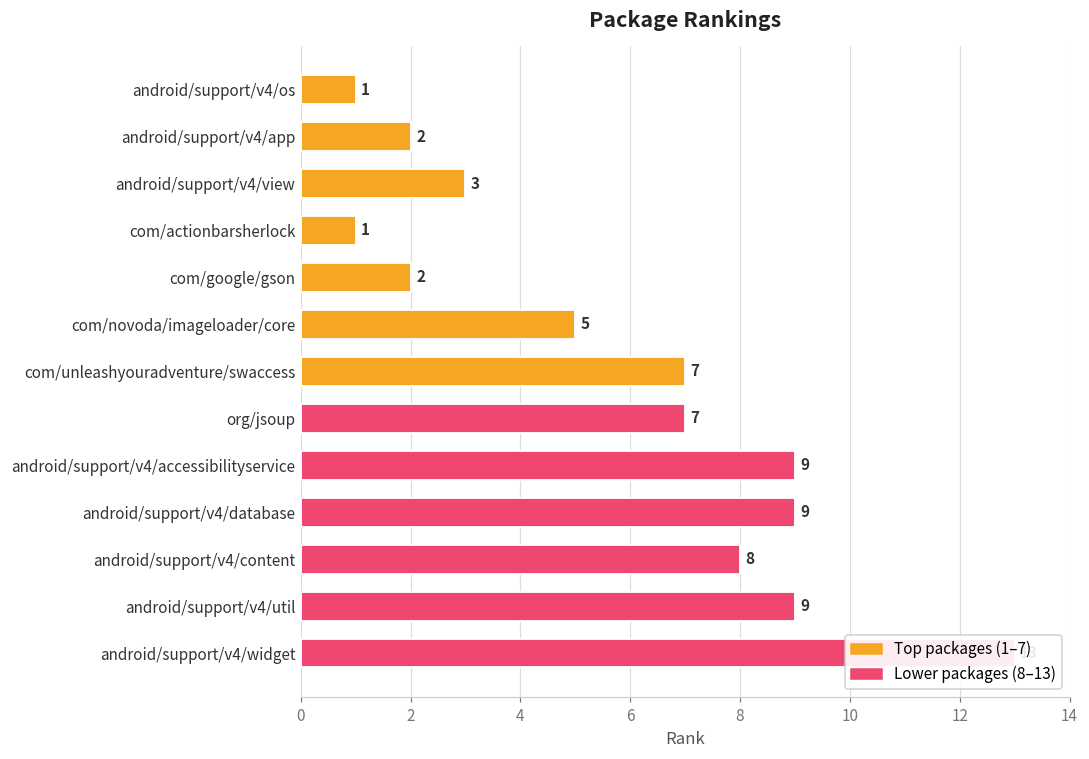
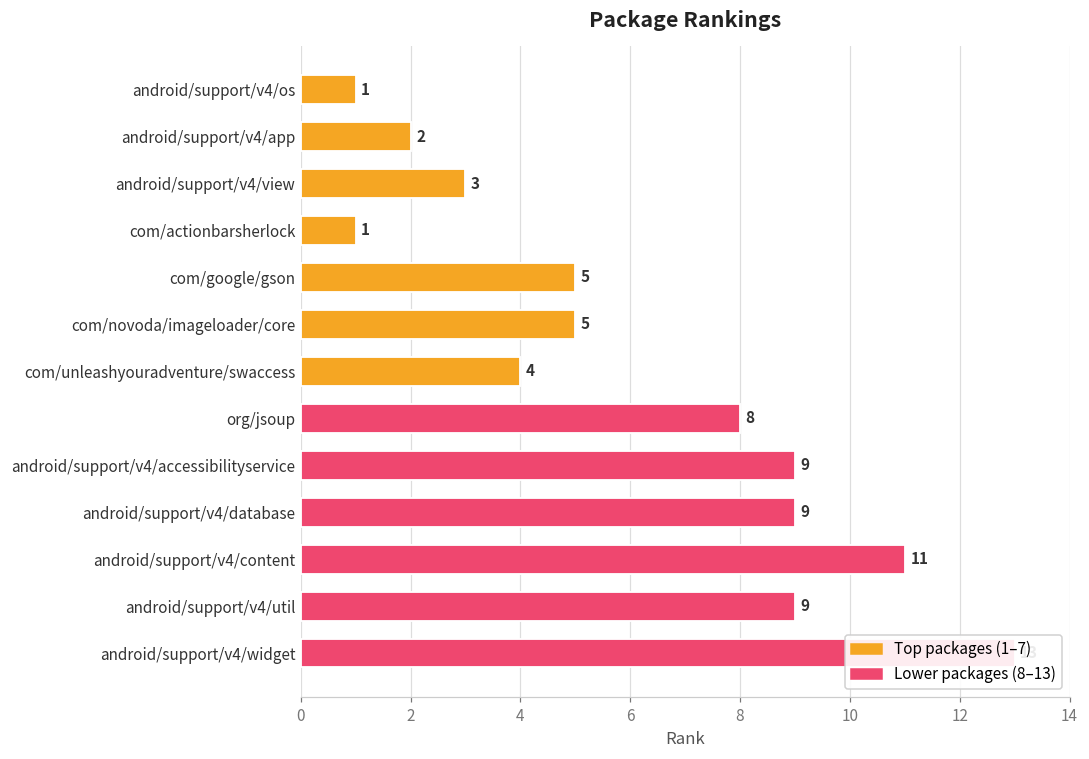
com/google/gson: 2 -> 5
com/unleashyouradventure/swaccess: 7 -> 4
org/jsoup: 7 -> 8
android/support/v4/content: 8 -> 11
